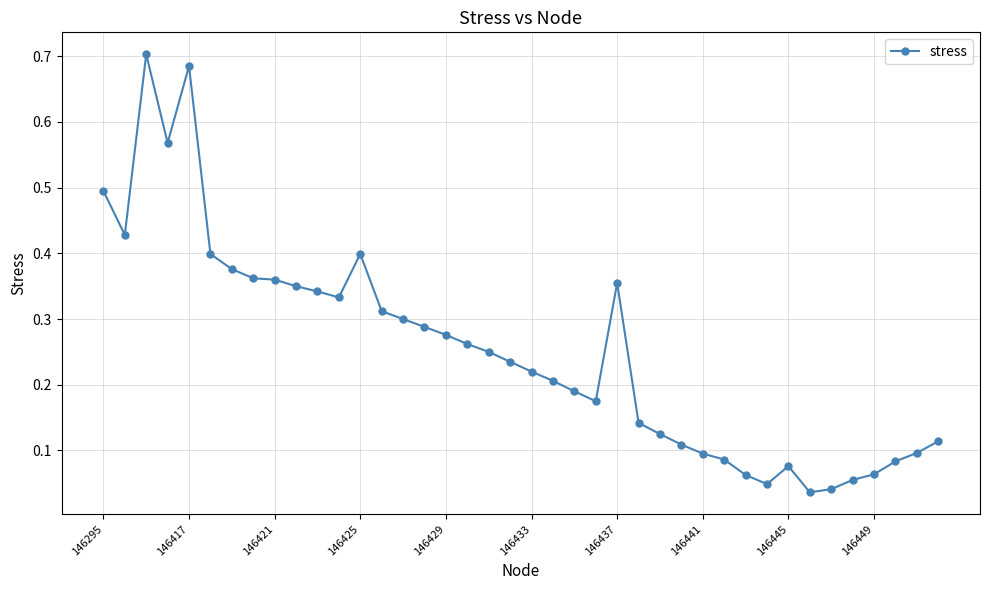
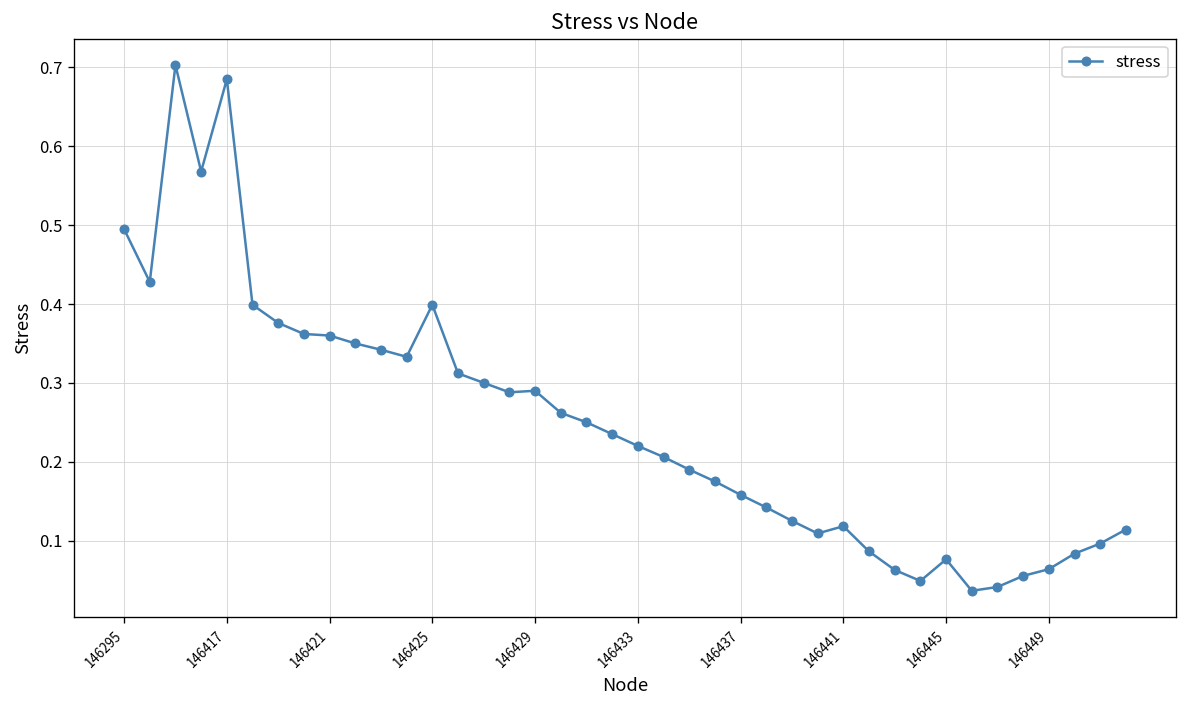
146429: 0.28 -> 0.29
146437: 0.36 -> 0.16
146441: 0.10 -> 0.12
